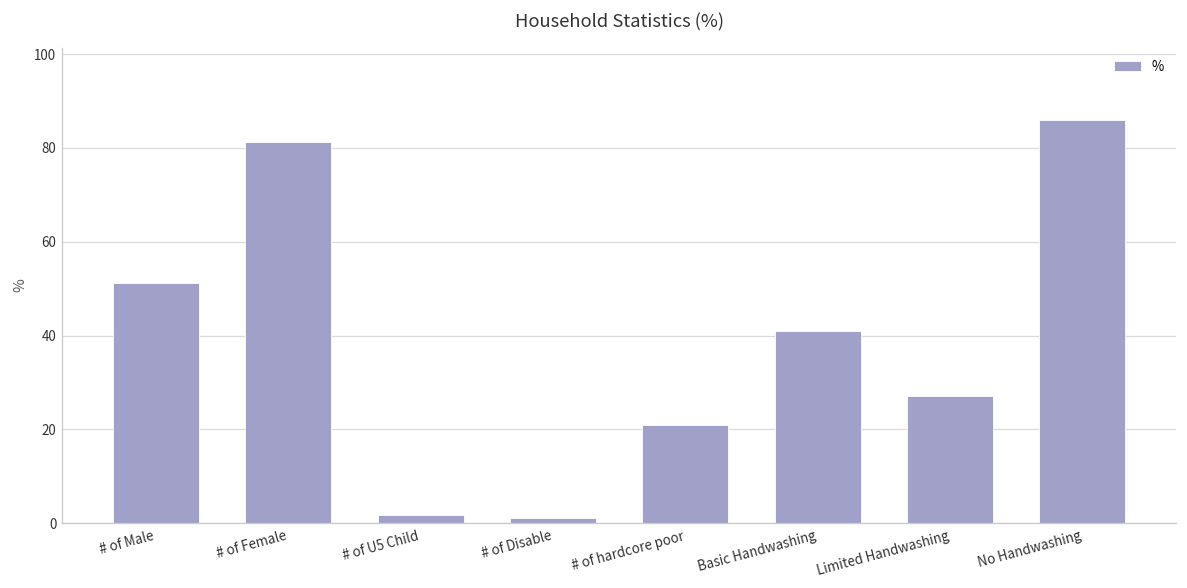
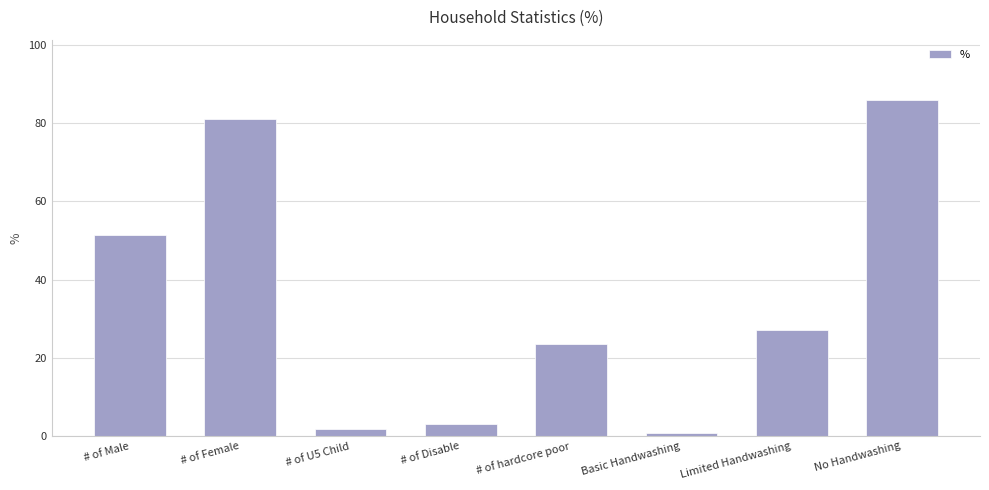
# of Disable: 1 -> 3
# of hardcore poor: 21 -> 24
Basic Handwashing: 41 -> 1
